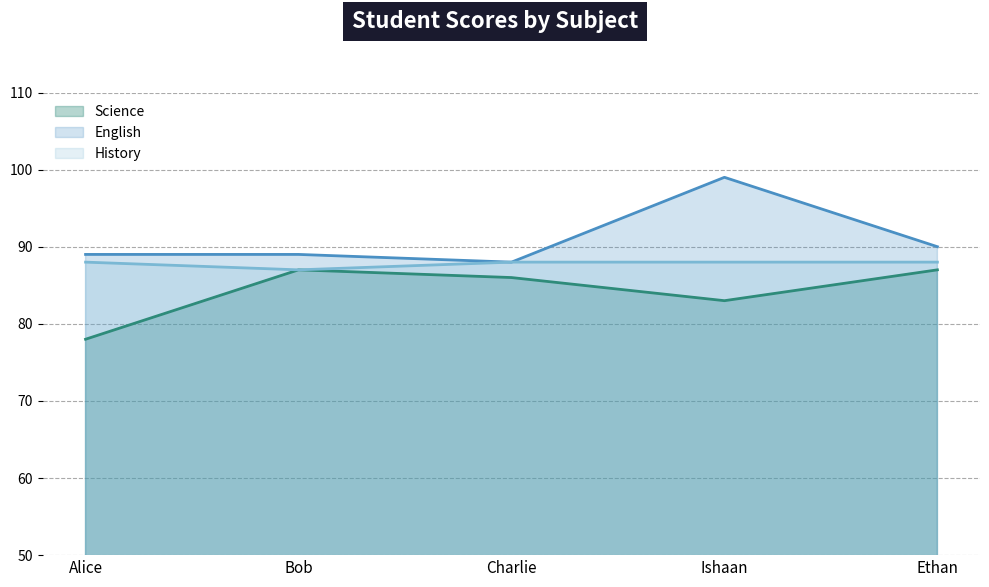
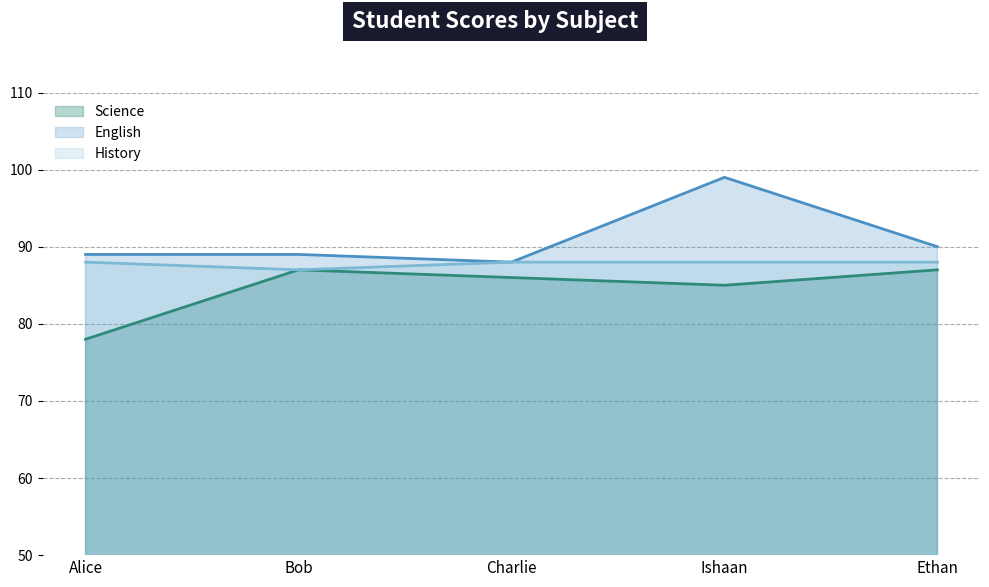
Science, Ishaan: 83 -> 85
